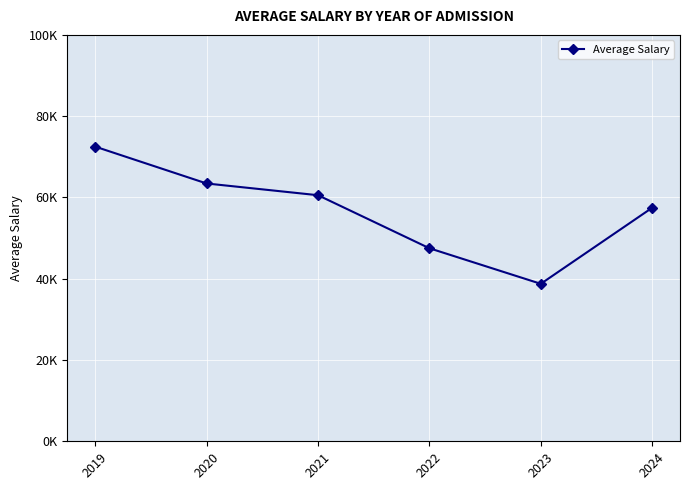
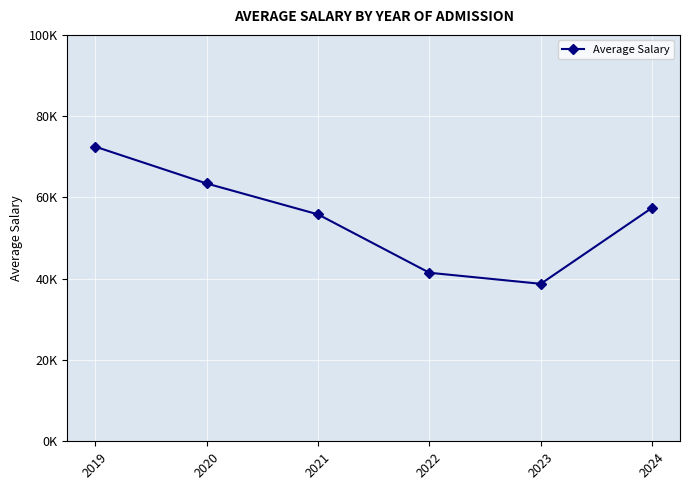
2021: 61000 -> 56000
2022: 48000 -> 41000
